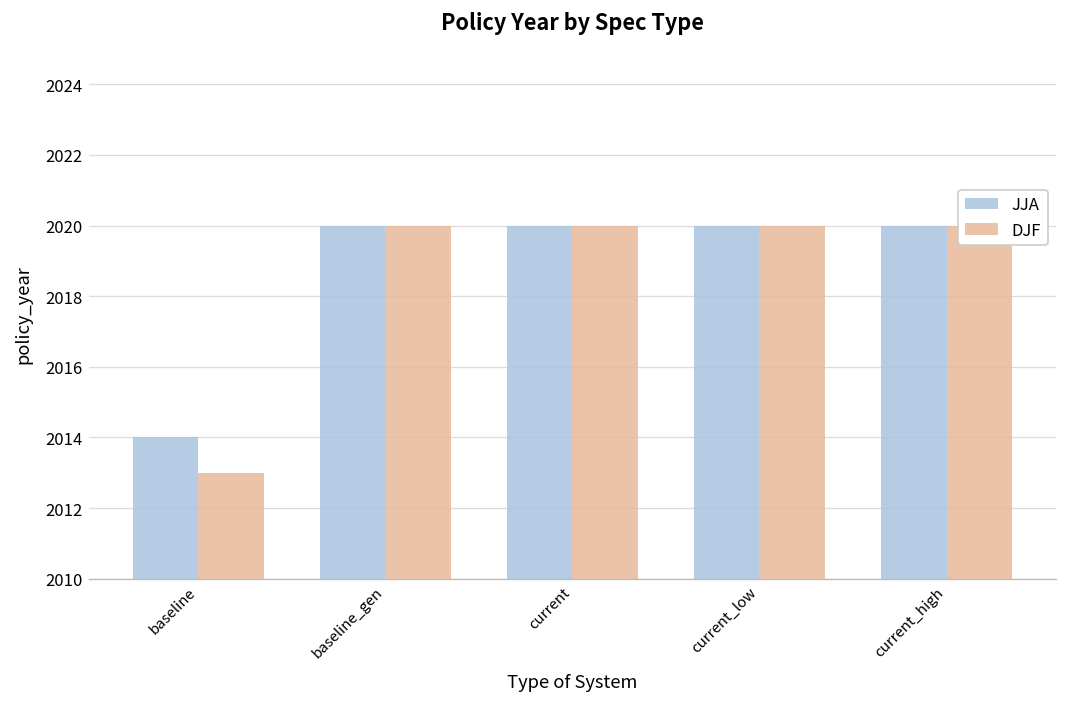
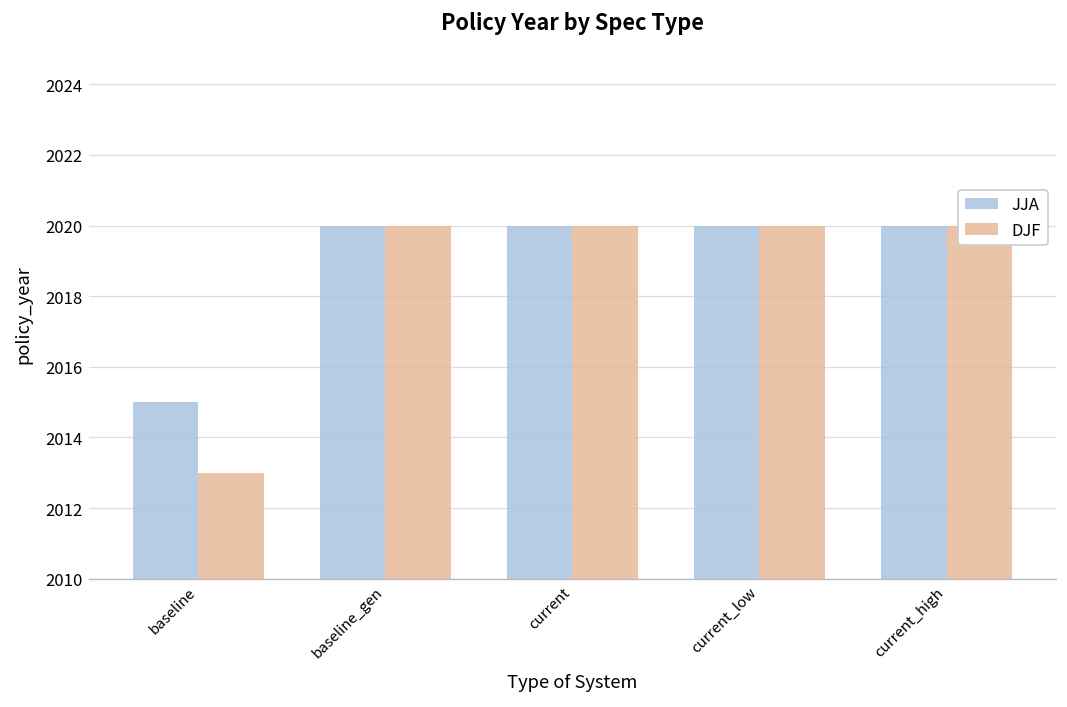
JJA, baseline: 2014 -> 2015
